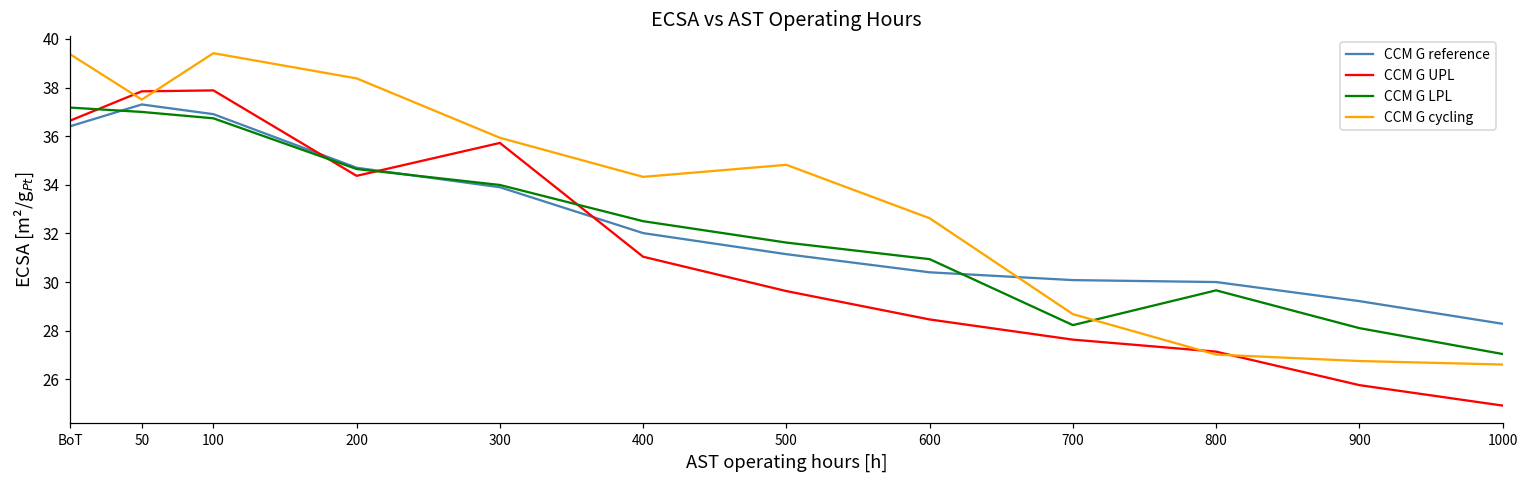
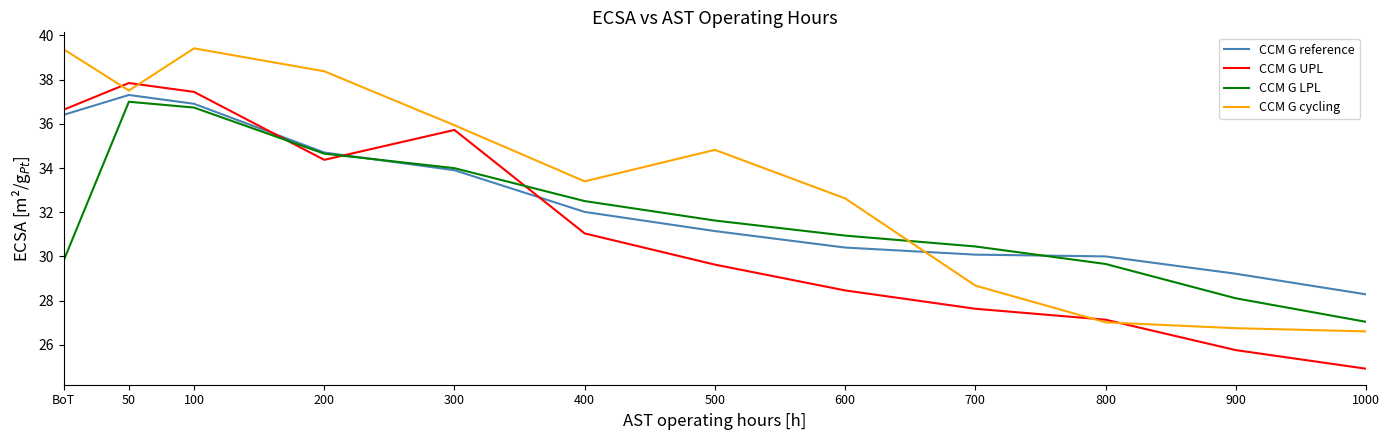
CCM G LPL, BoT: 37.2 -> 29.8
CCM G UPL, 100: 37.9 -> 37.4
CCM G cycling, 400: 34.3 -> 33.4
CCM G LPL, 700: 28.2 -> 30.5
